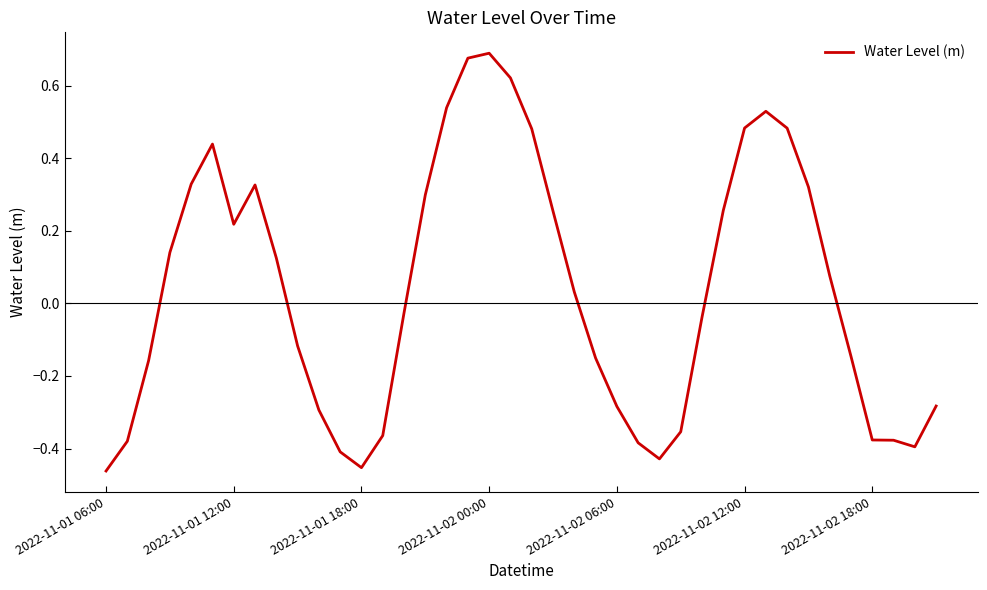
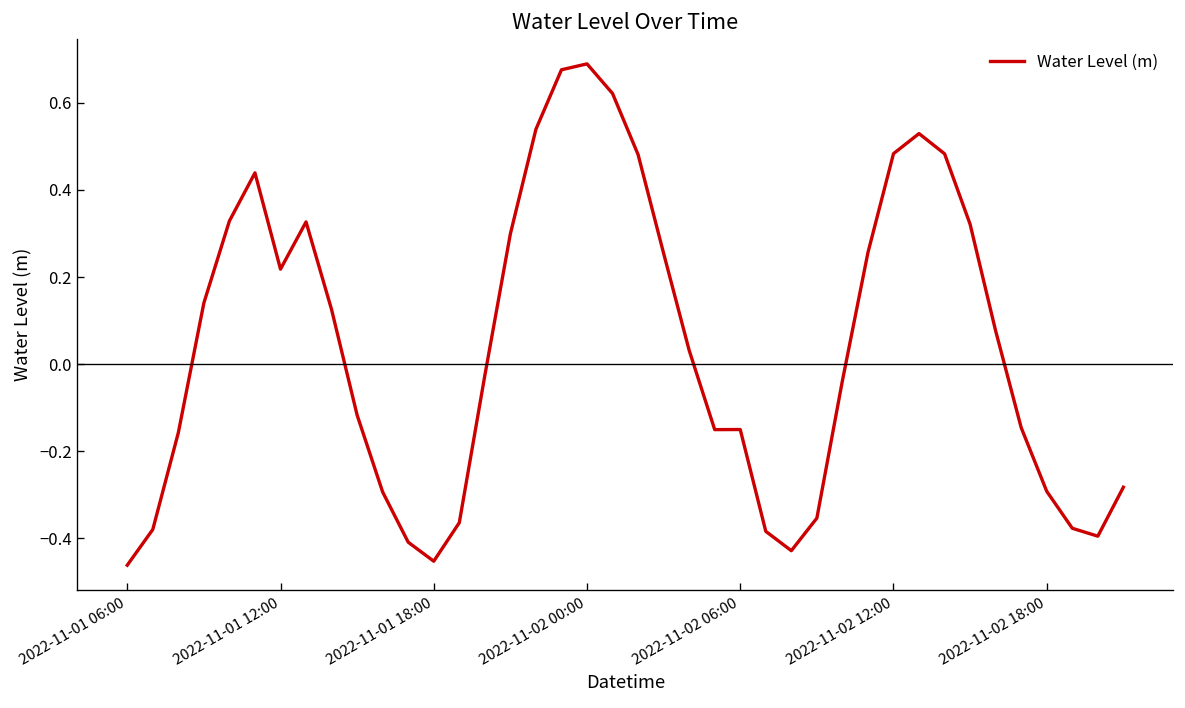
2022-11-02 06:00: -0.28 -> -0.15
2022-11-02 18:00: -0.38 -> -0.29
